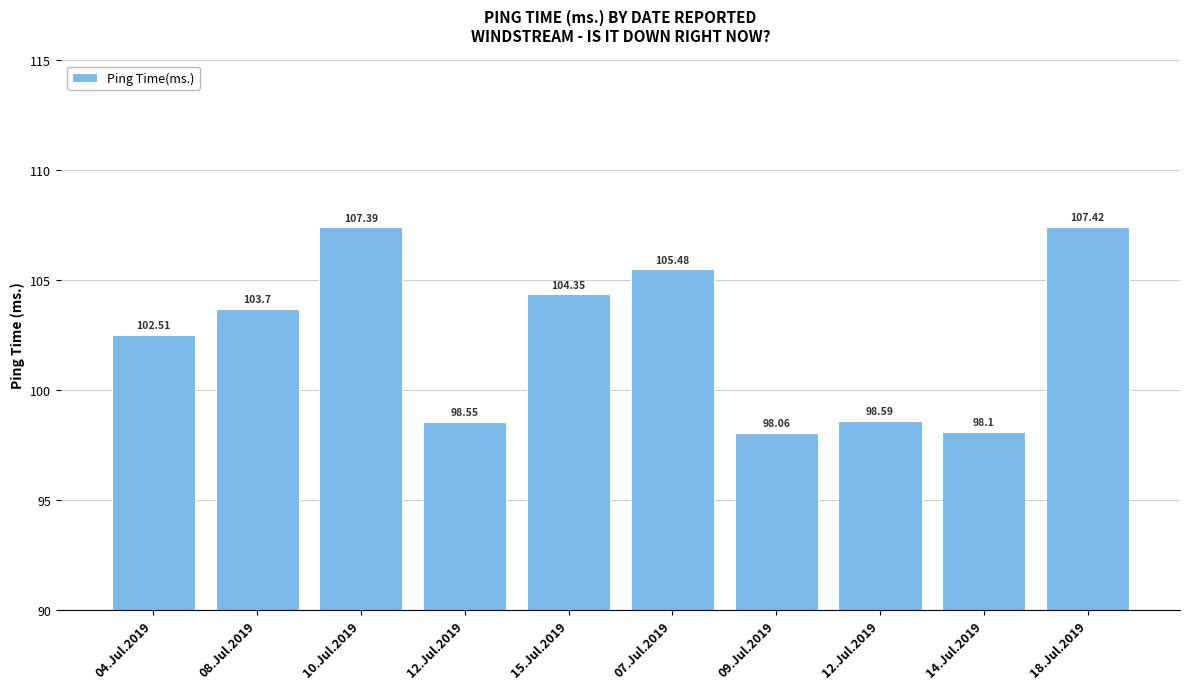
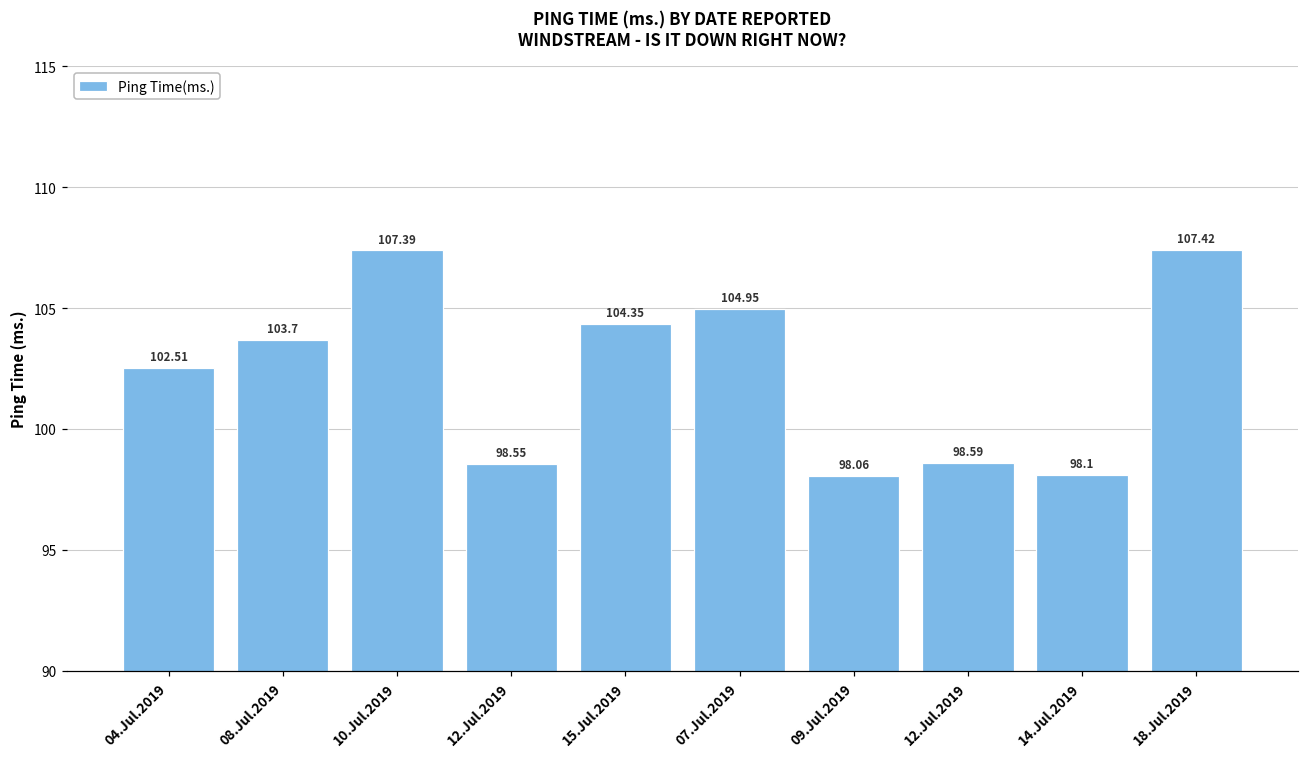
07.Jul.2019: 105.48 -> 104.95
